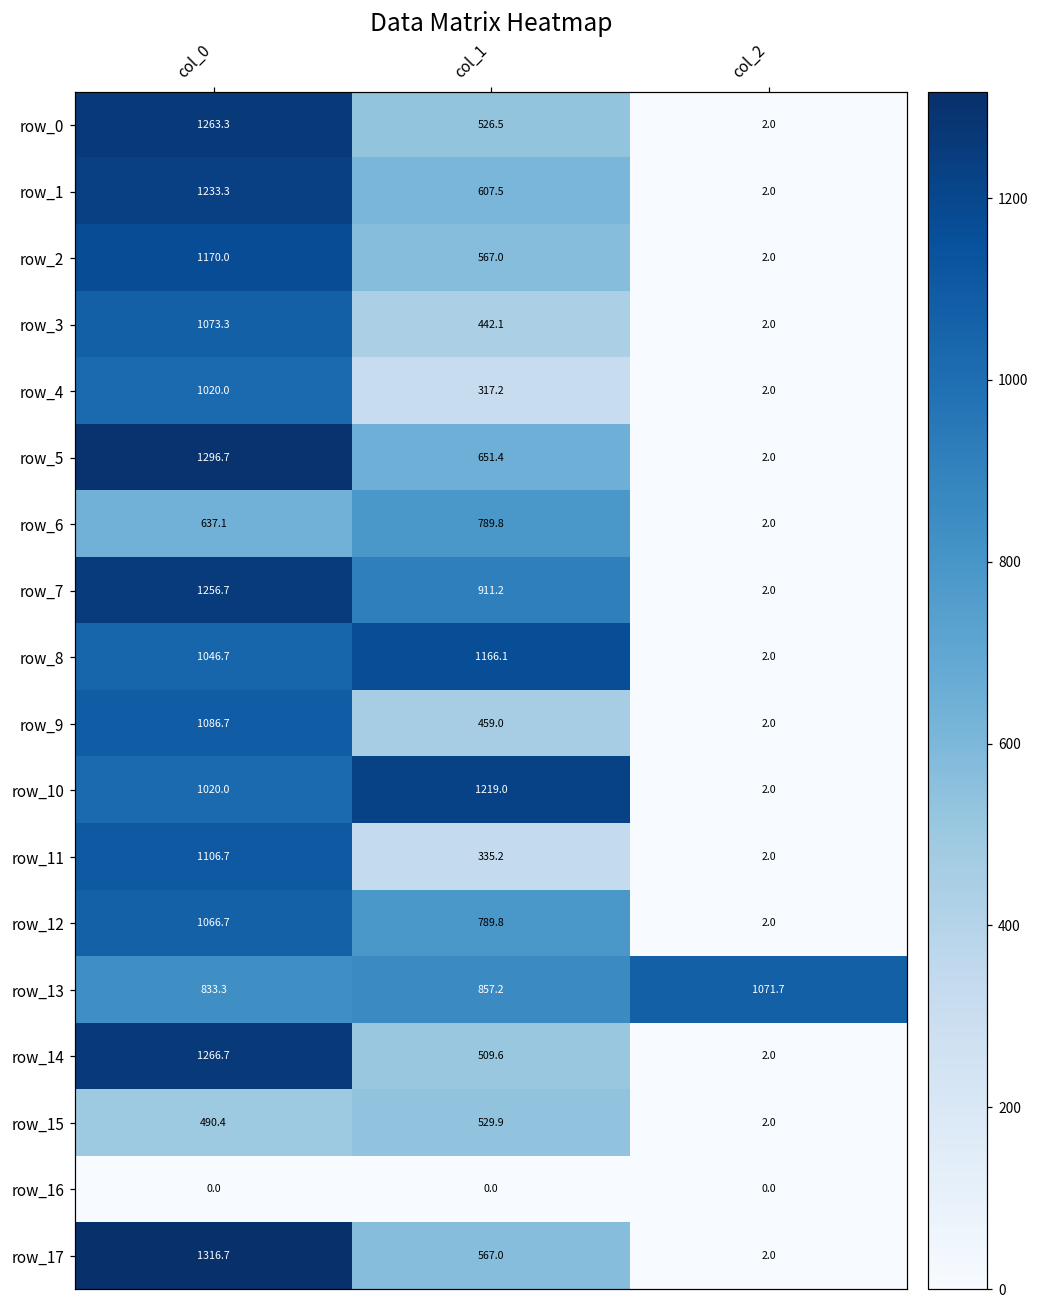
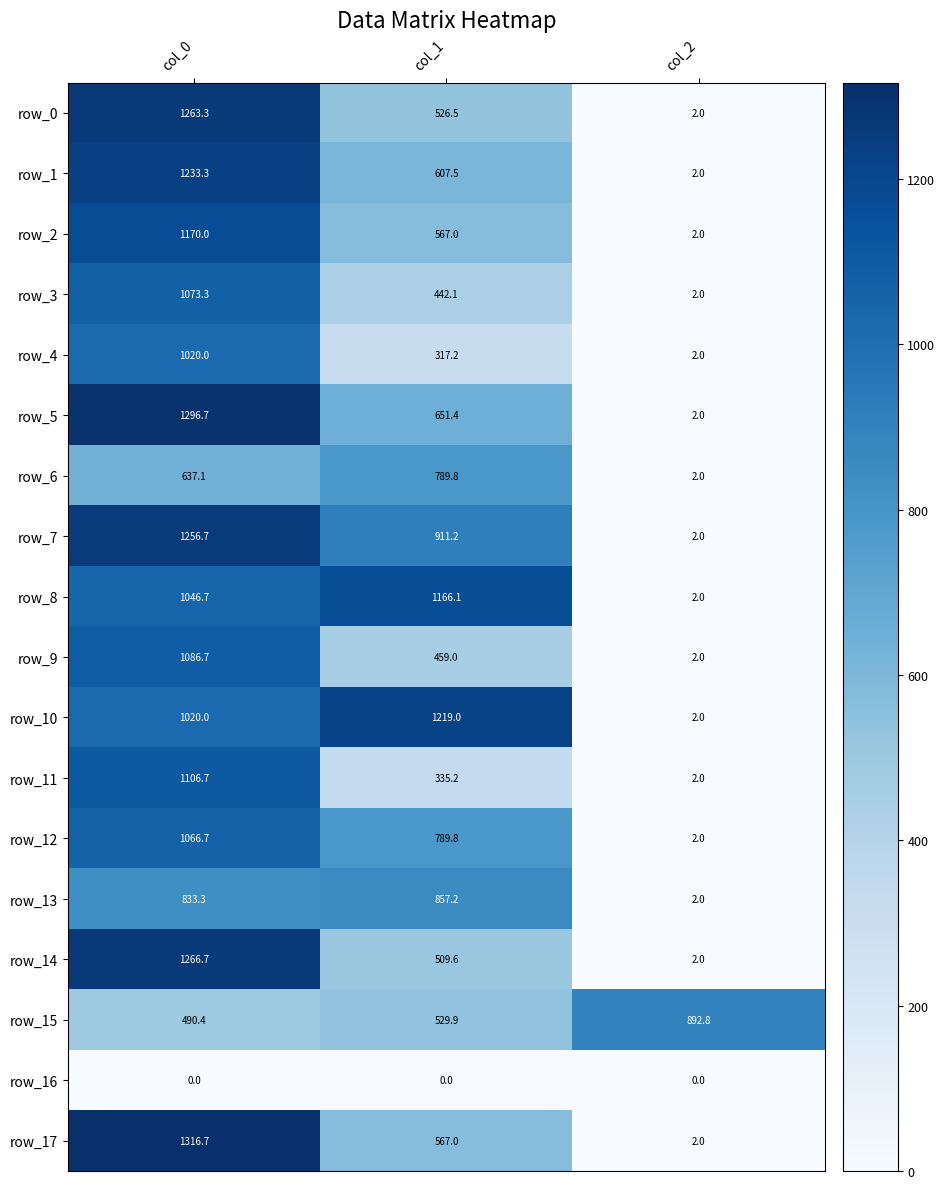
row_13, col_2: 1071.7 -> 2.0
row_15, col_2: 2.0 -> 892.8
